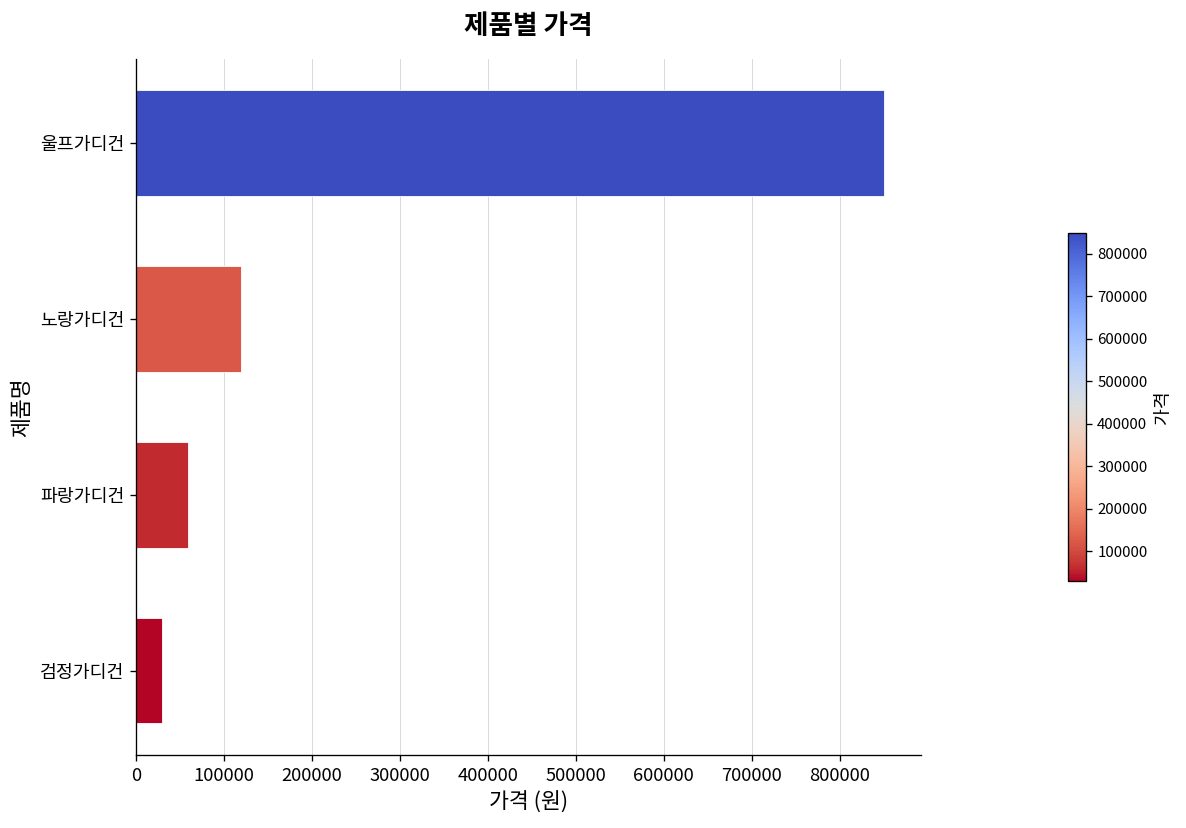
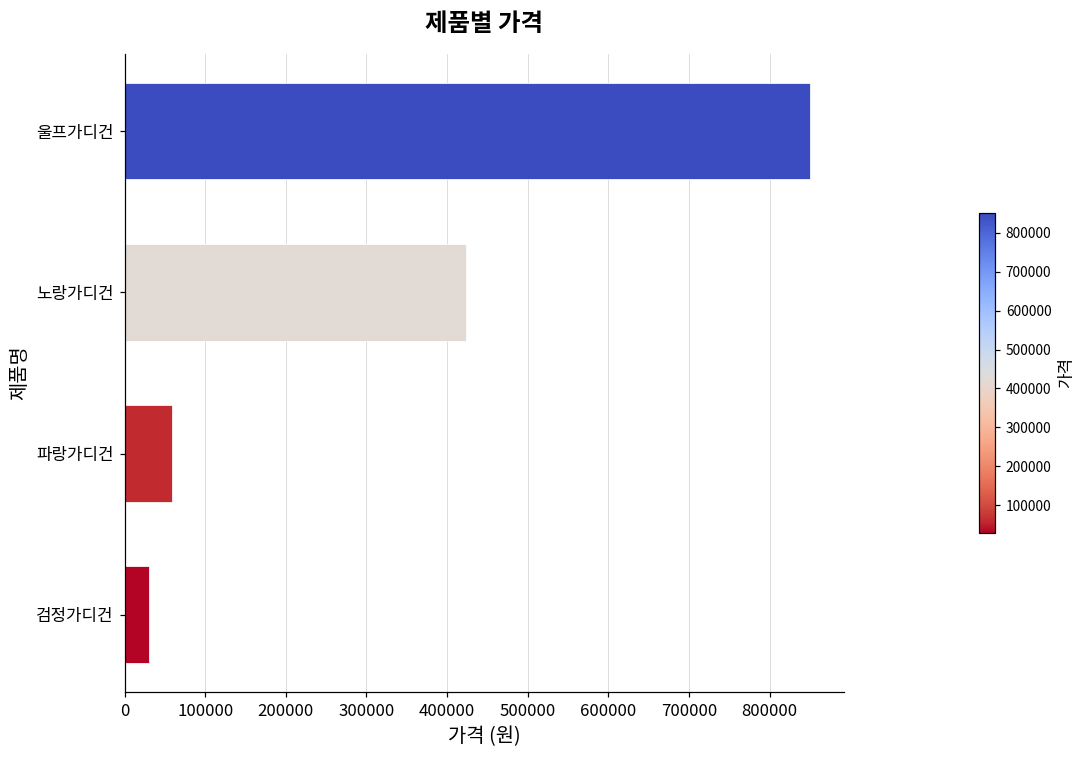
노랑가디건: 120000 -> 420000
